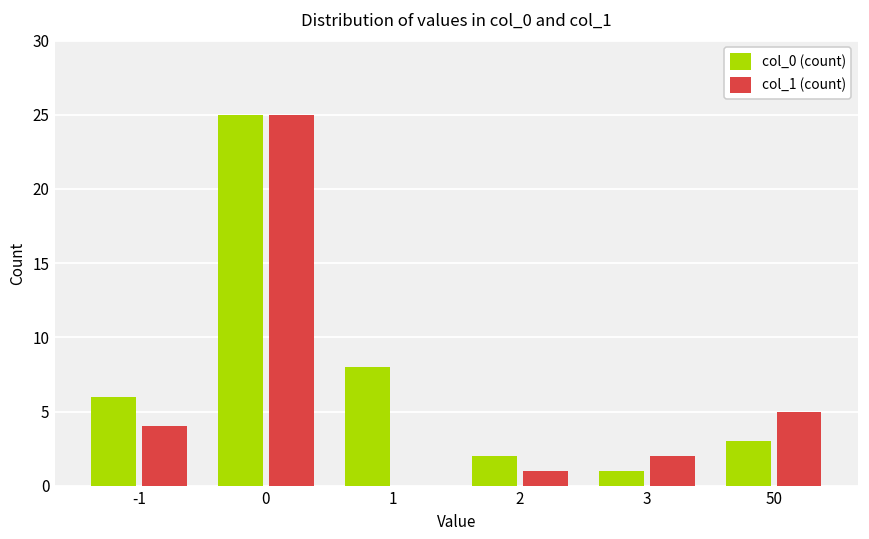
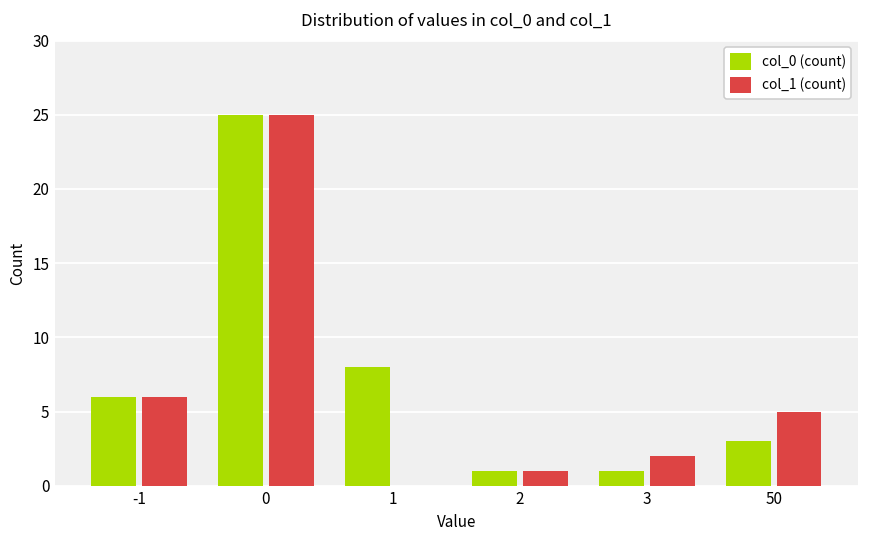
col_1 (count), -1: 4 -> 6
col_0 (count), 2: 2 -> 1
